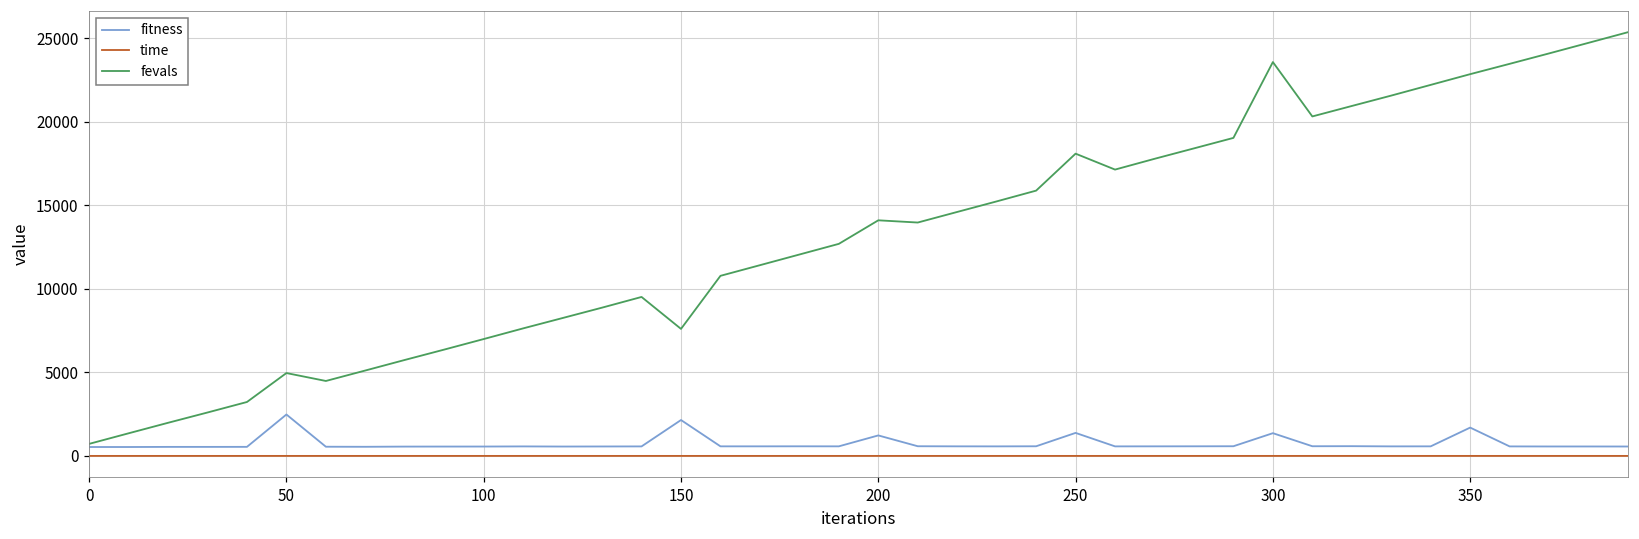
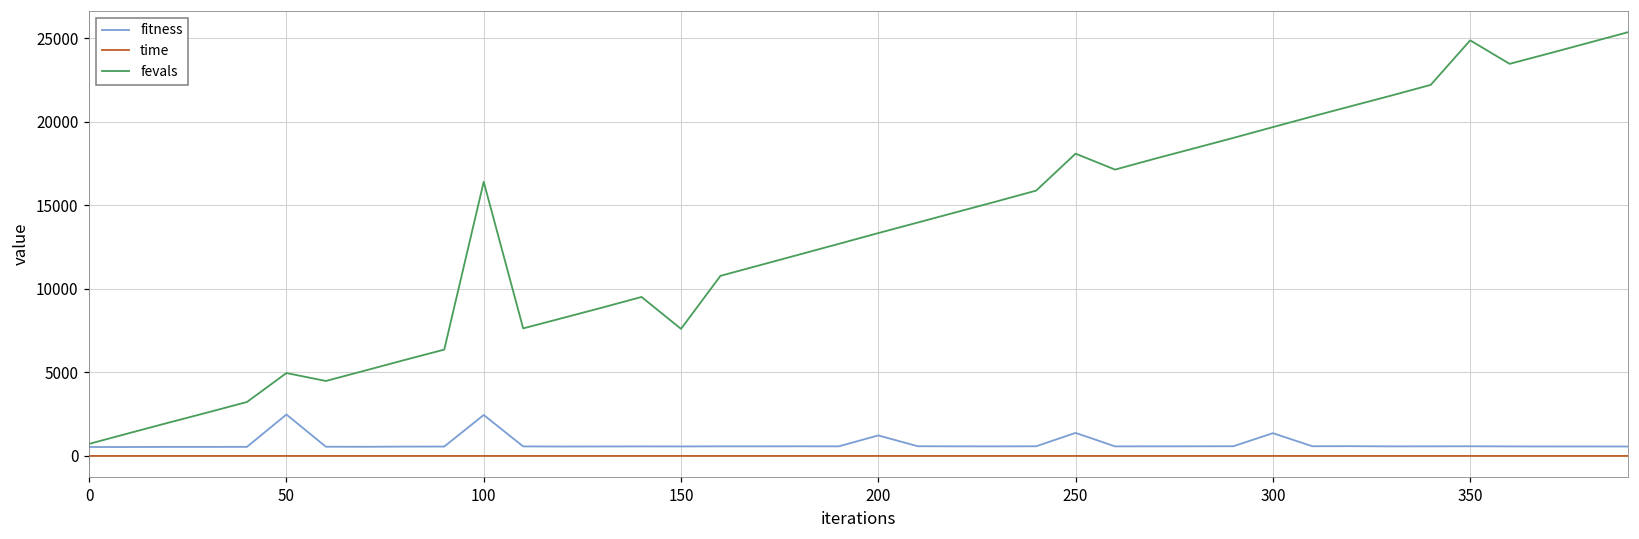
fitness, 100: 600 -> 2500
fevals, 100: 7000 -> 16400
fitness, 150: 2100 -> 600
fevals, 200: 14100 -> 13300
fevals, 300: 23600 -> 19700
fitness, 350: 1700 -> 600
fevals, 350: 22900 -> 24900
